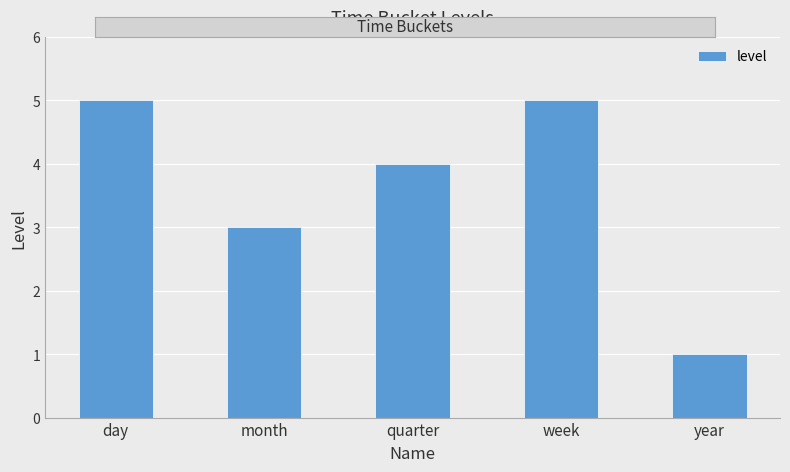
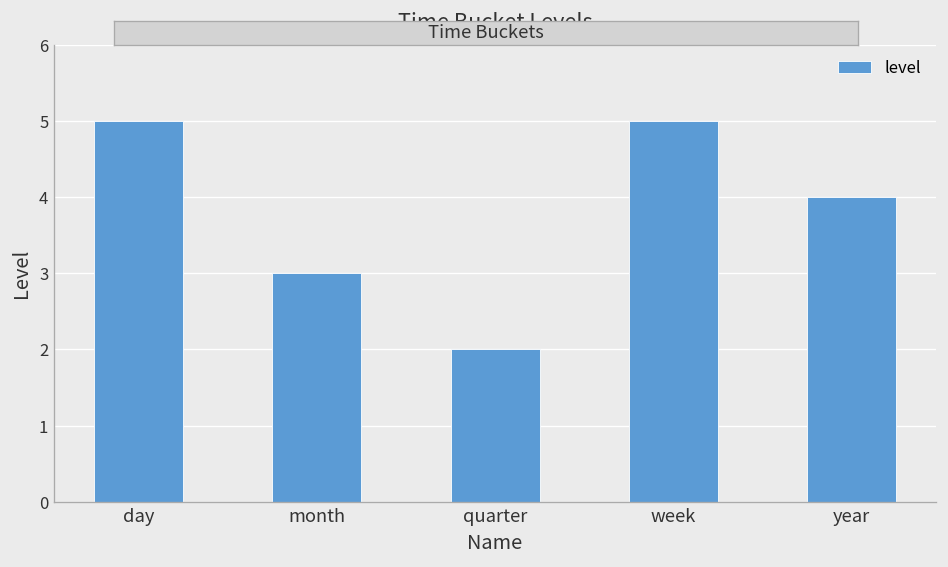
quarter: 4 -> 2
year: 1 -> 4
